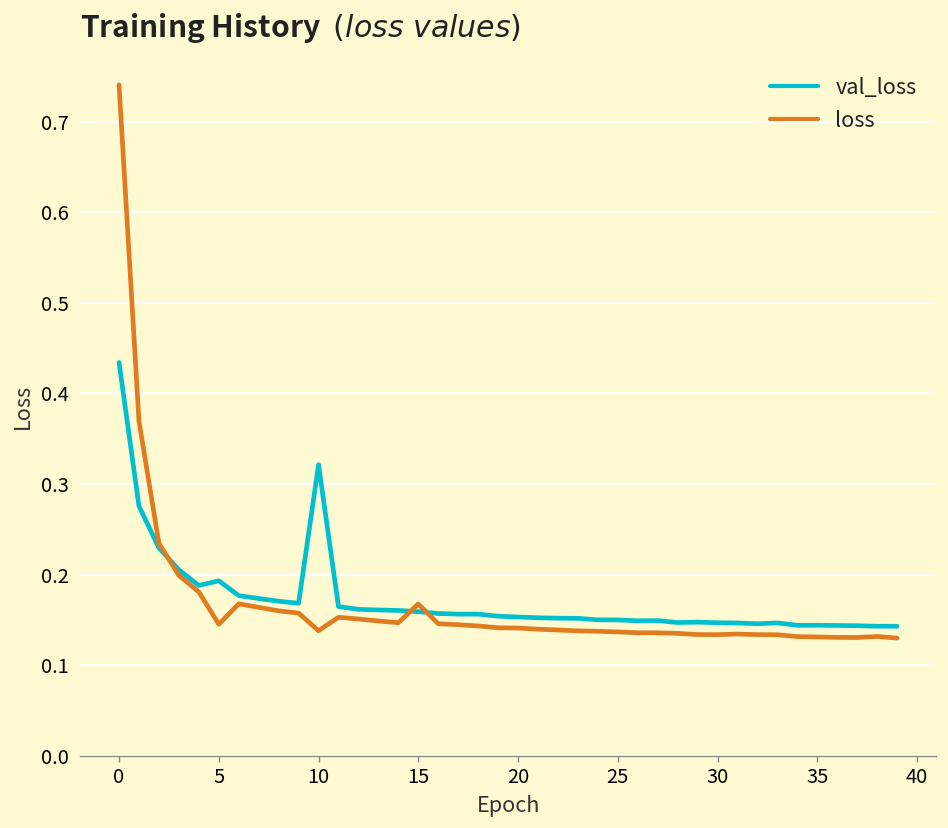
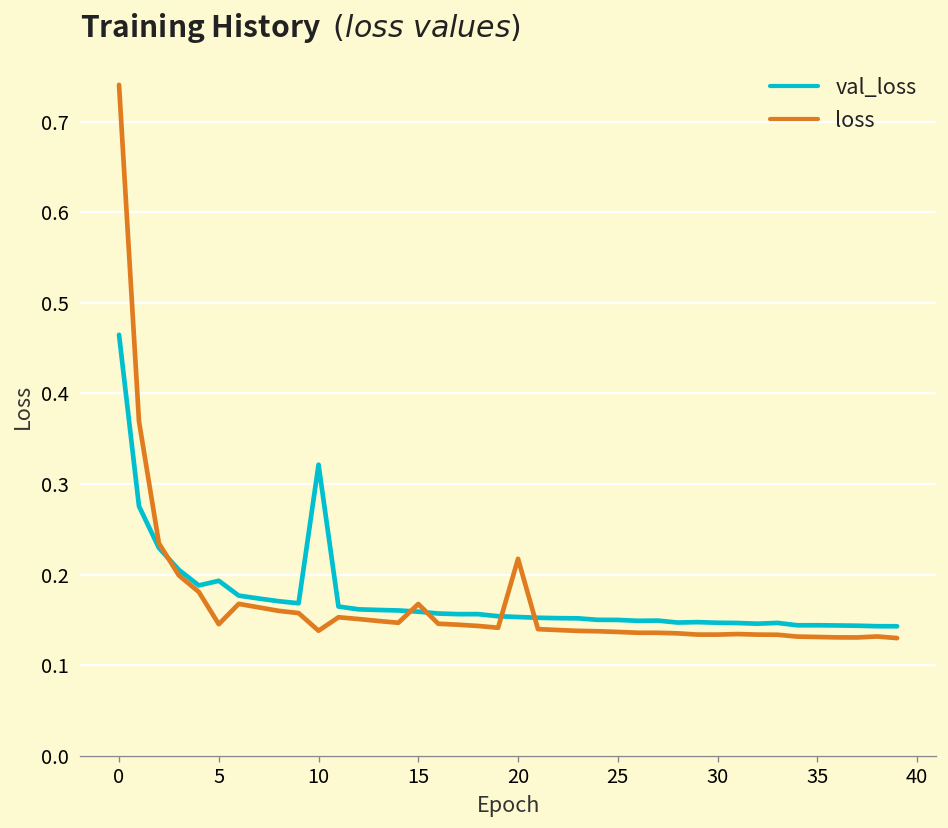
val_loss, 0: 0.43 -> 0.46
loss, 20: 0.14 -> 0.22
